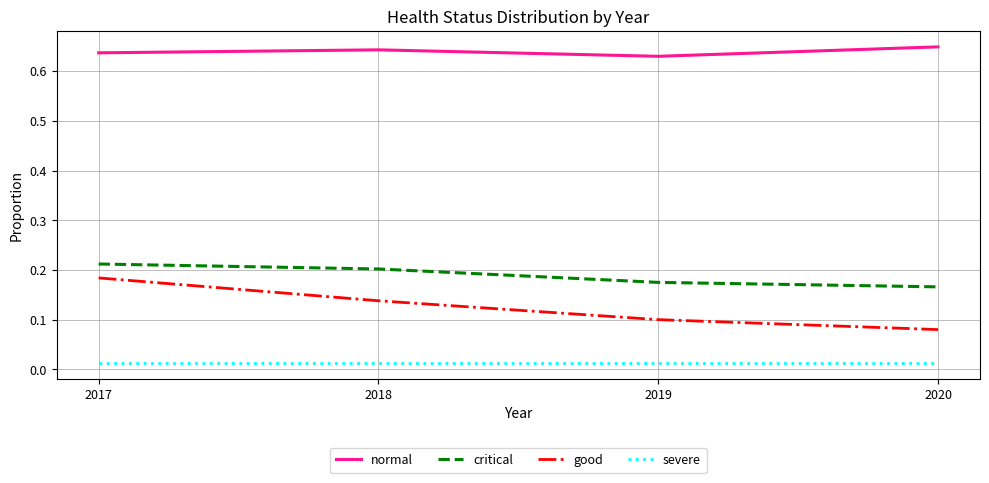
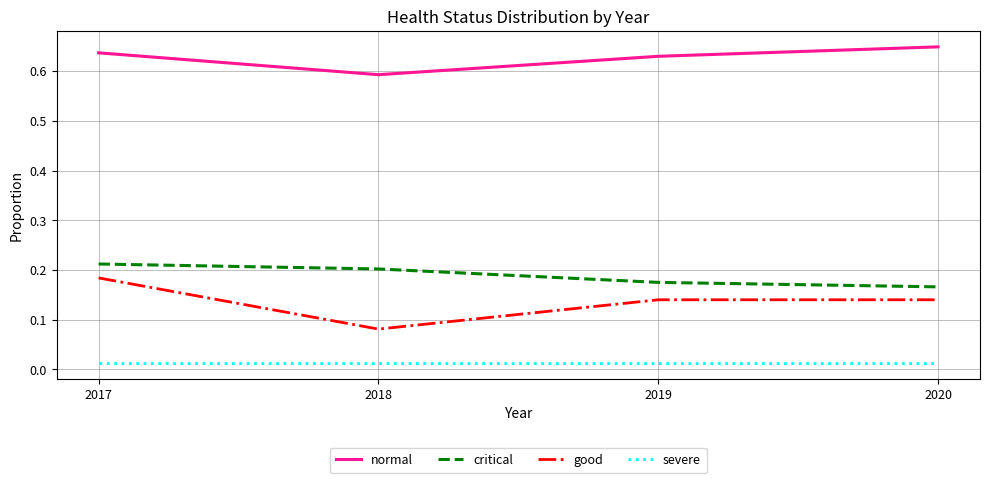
normal, 2018: 0.64 -> 0.59
good, 2018: 0.14 -> 0.08
good, 2019: 0.10 -> 0.14
good, 2020: 0.08 -> 0.14
